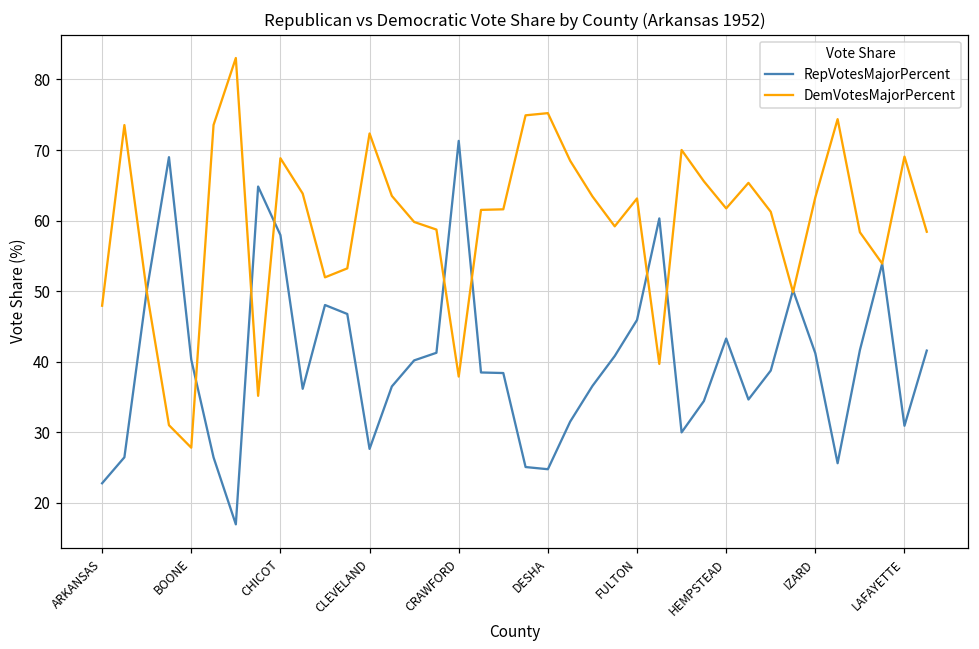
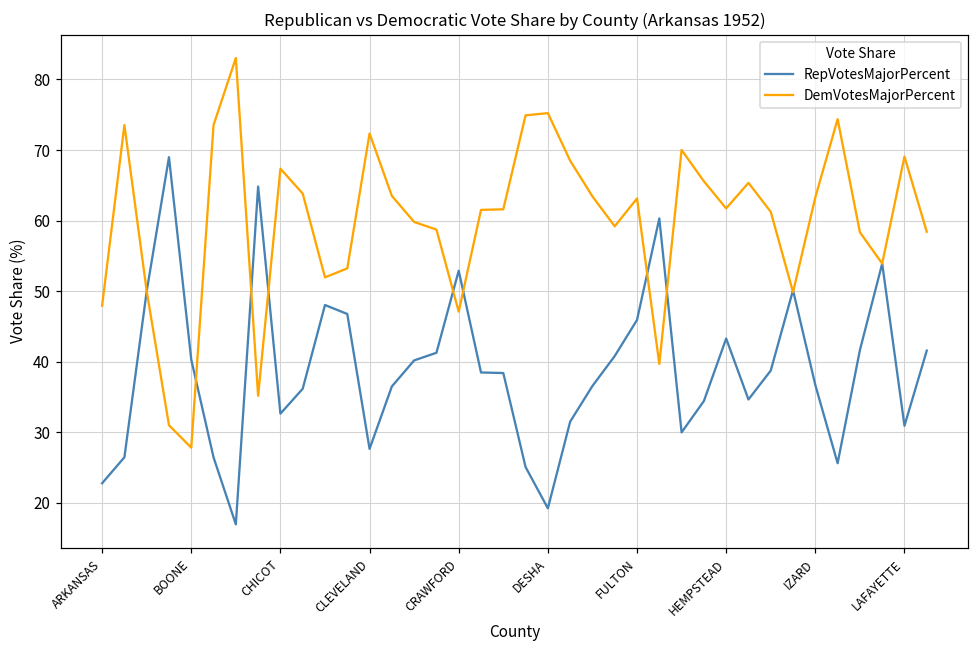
RepVotesMajorPercent, CHICOT: 58 -> 33
DemVotesMajorPercent, CHICOT: 69 -> 67
RepVotesMajorPercent, CRAWFORD: 71 -> 53
DemVotesMajorPercent, CRAWFORD: 38 -> 47
RepVotesMajorPercent, DESHA: 25 -> 19
RepVotesMajorPercent, IZARD: 41 -> 37
